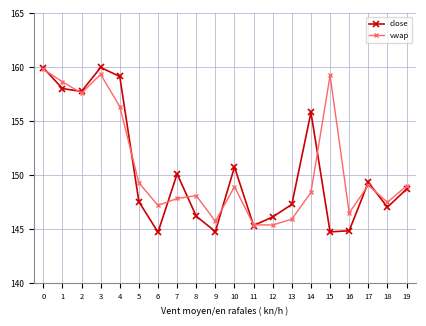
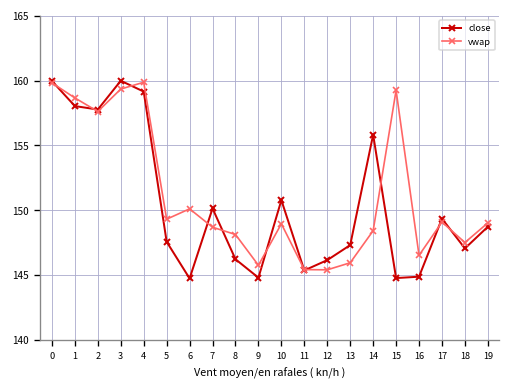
vwap, 4: 156.4 -> 159.9
vwap, 6: 147.2 -> 150.1
vwap, 7: 147.9 -> 148.7
